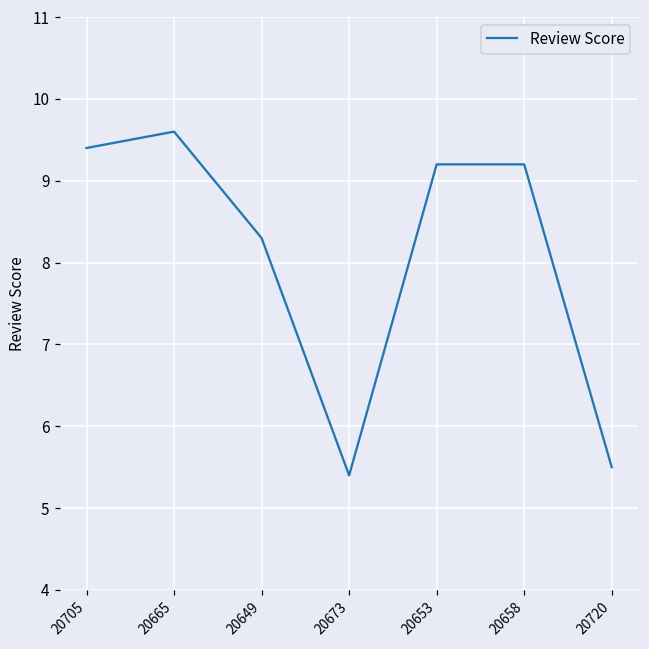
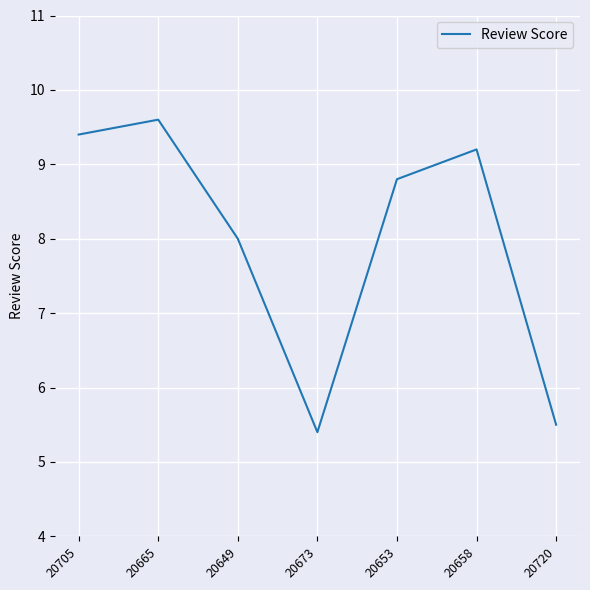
20649: 8.3 -> 8.0
20653: 9.2 -> 8.8
